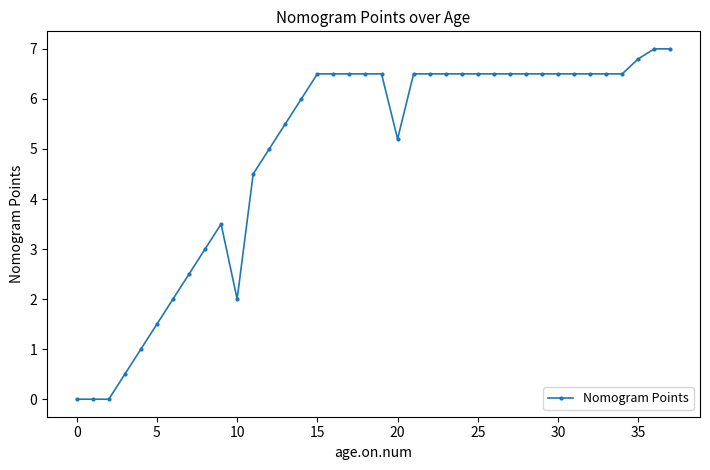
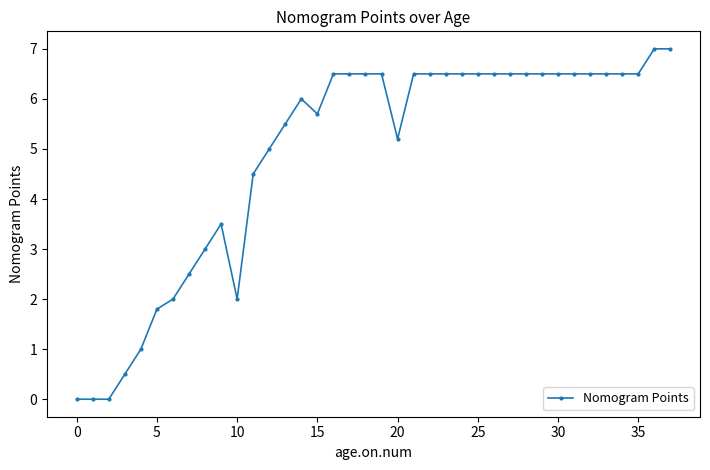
5: 1.5 -> 1.8
15: 6.5 -> 5.7
35: 6.8 -> 6.5
